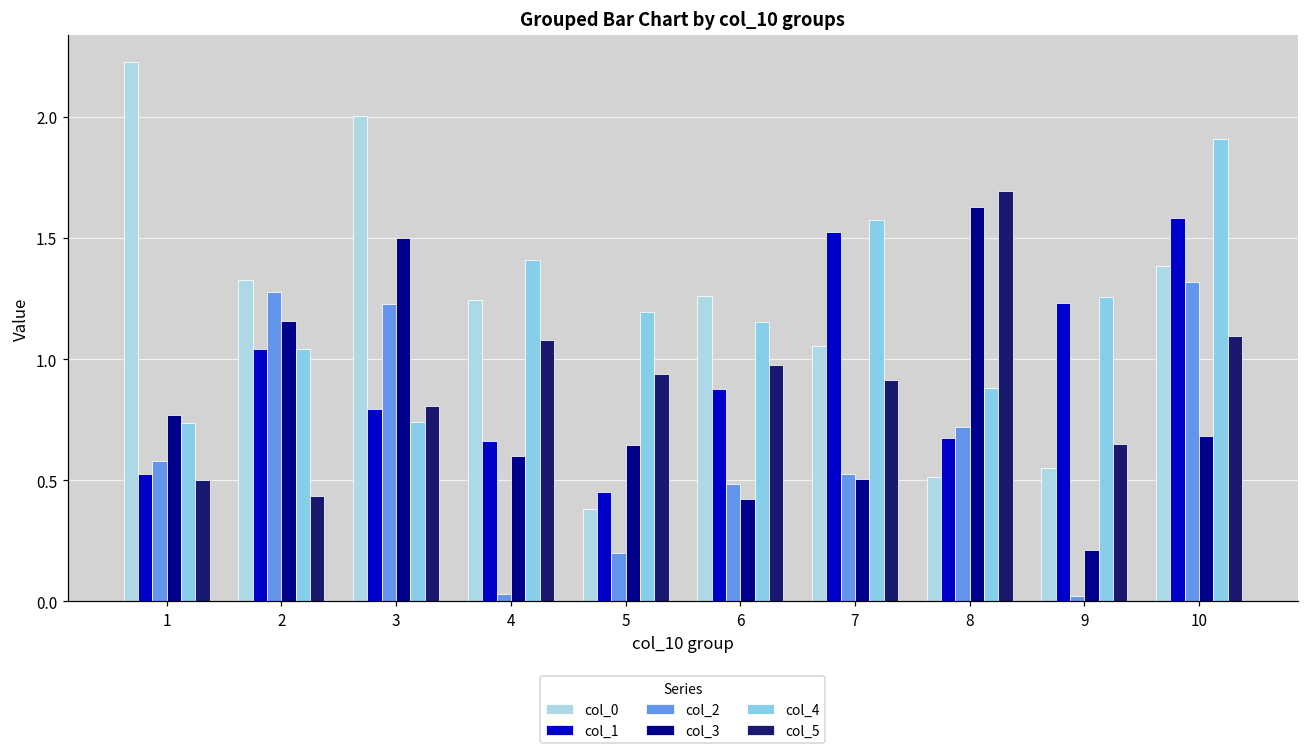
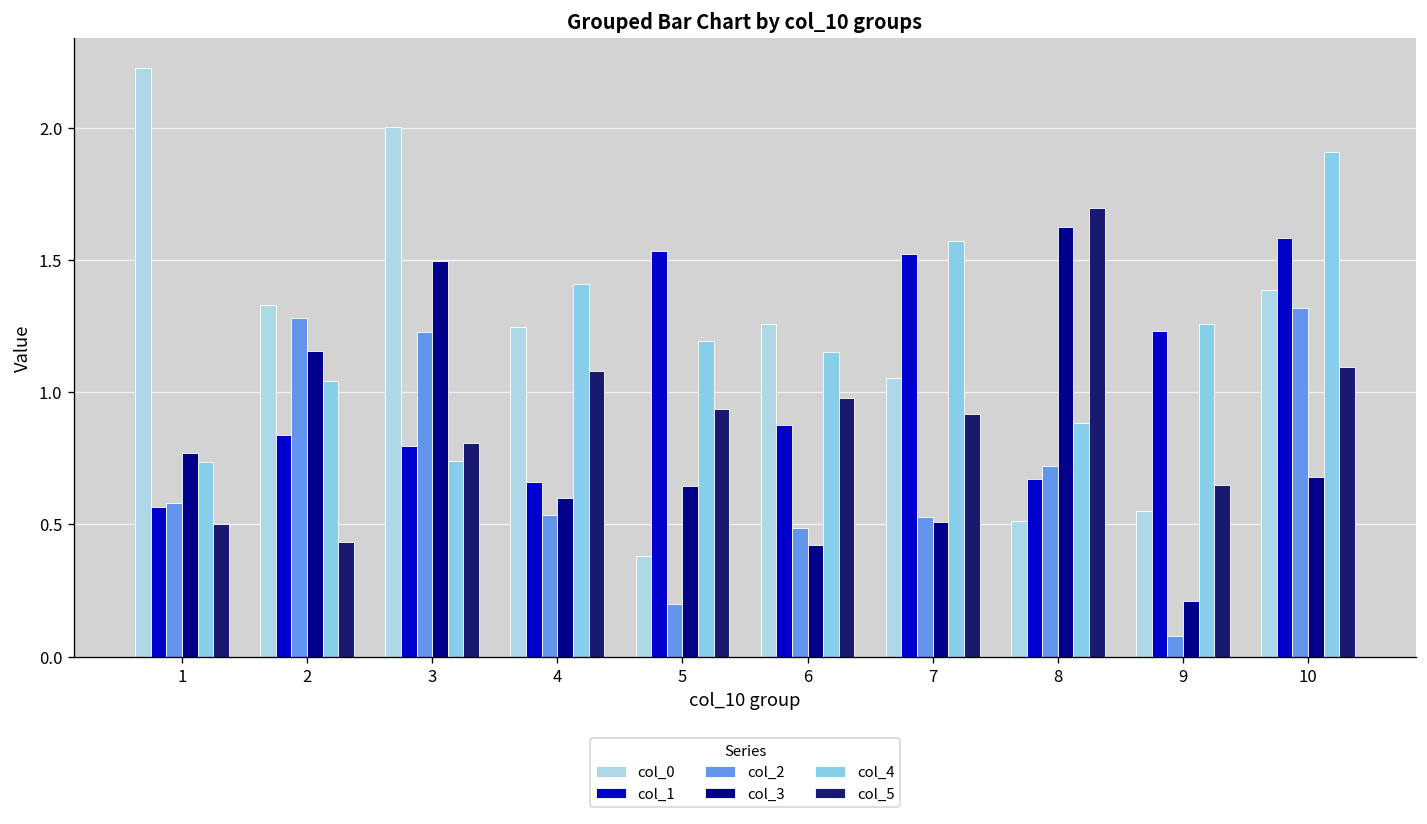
col_1, 1: 0.53 -> 0.57
col_1, 2: 1.04 -> 0.84
col_2, 4: 0.03 -> 0.54
col_1, 5: 0.45 -> 1.53
col_2, 9: 0.02 -> 0.08
